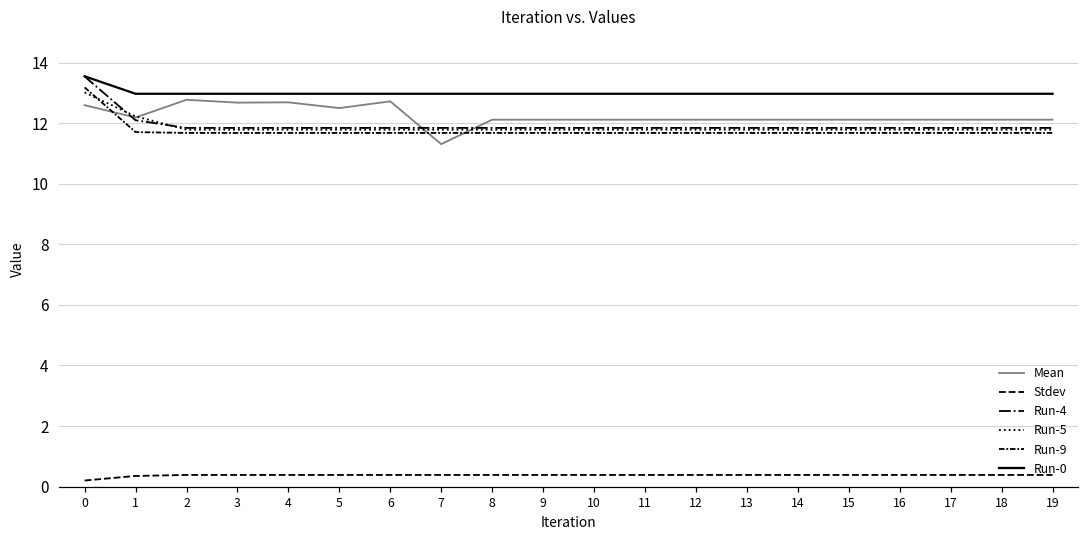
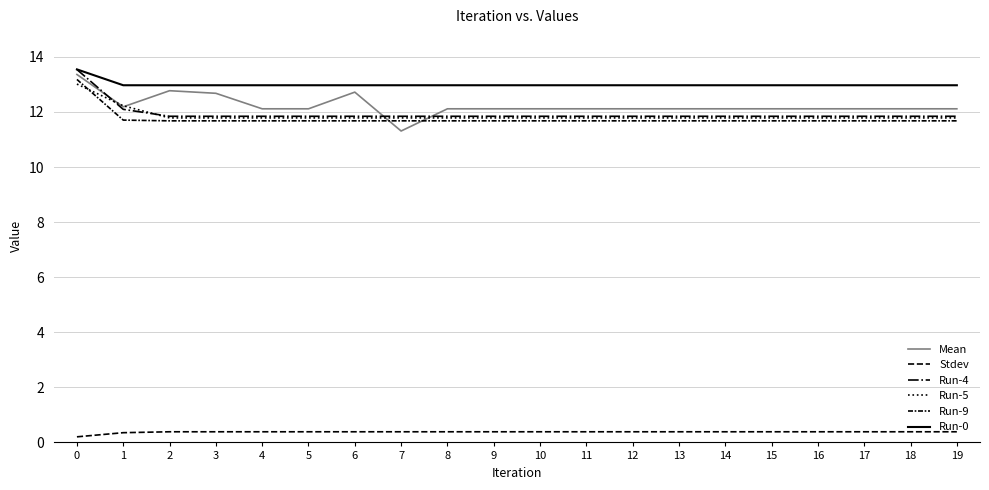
Mean, 0: 12.6 -> 13.4
Mean, 4: 12.7 -> 12.1
Mean, 5: 12.5 -> 12.1
